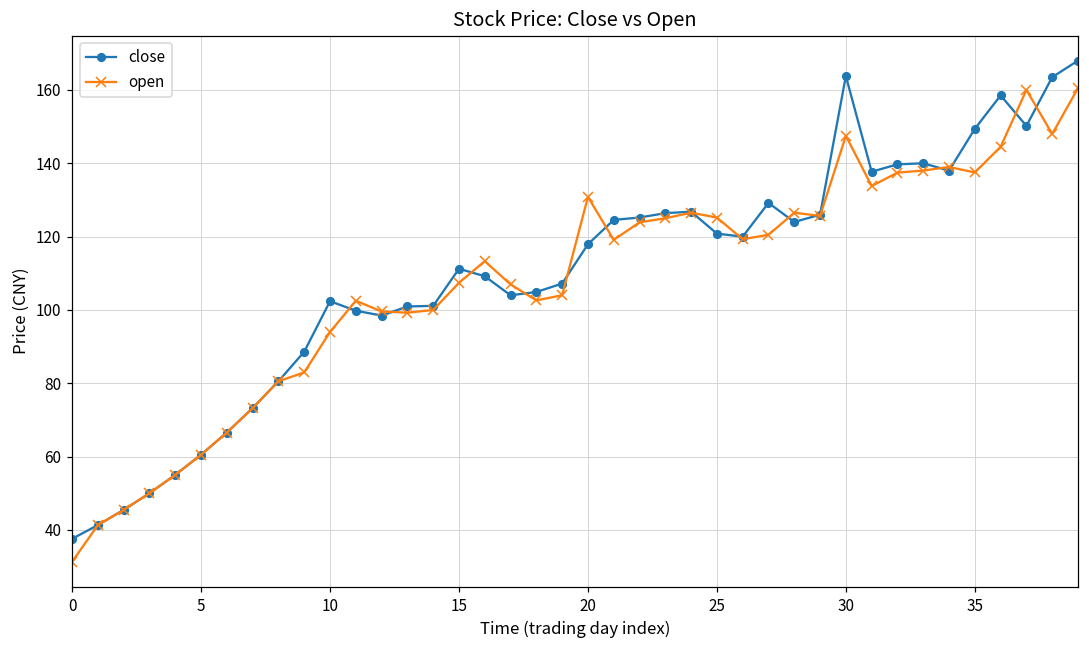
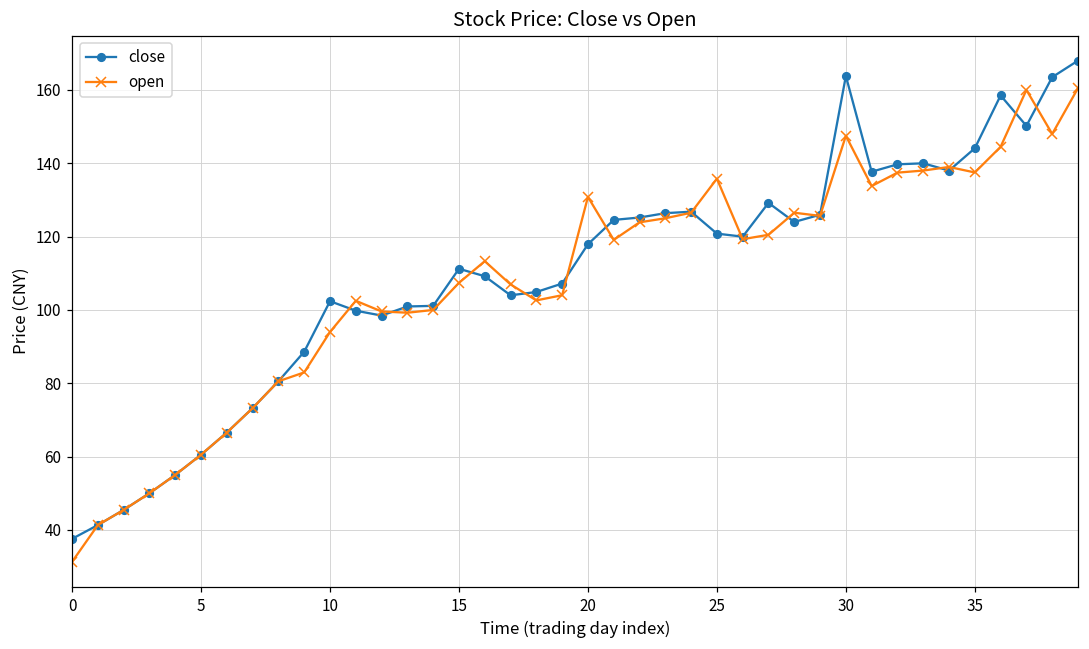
open, 25: 125 -> 136
close, 35: 149 -> 144
